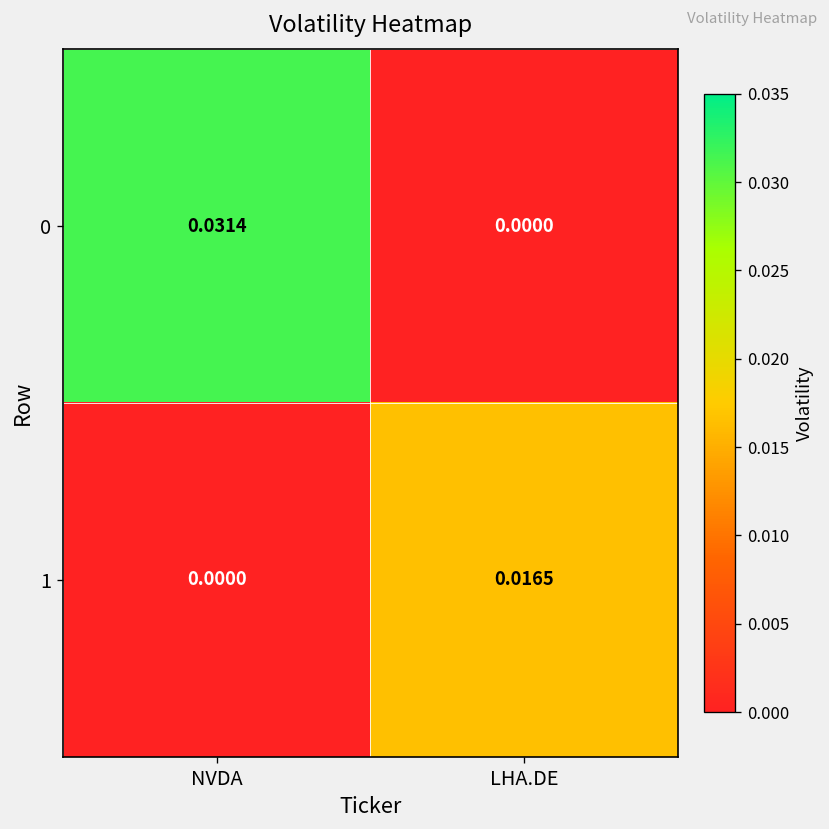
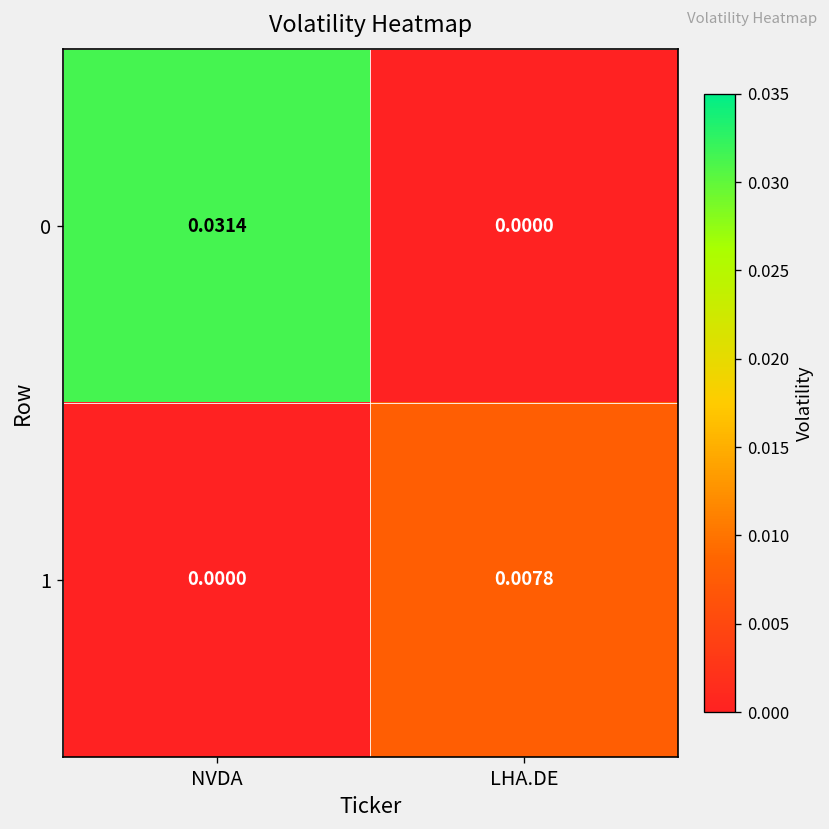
1, LHA.DE: 0.0165 -> 0.0078
